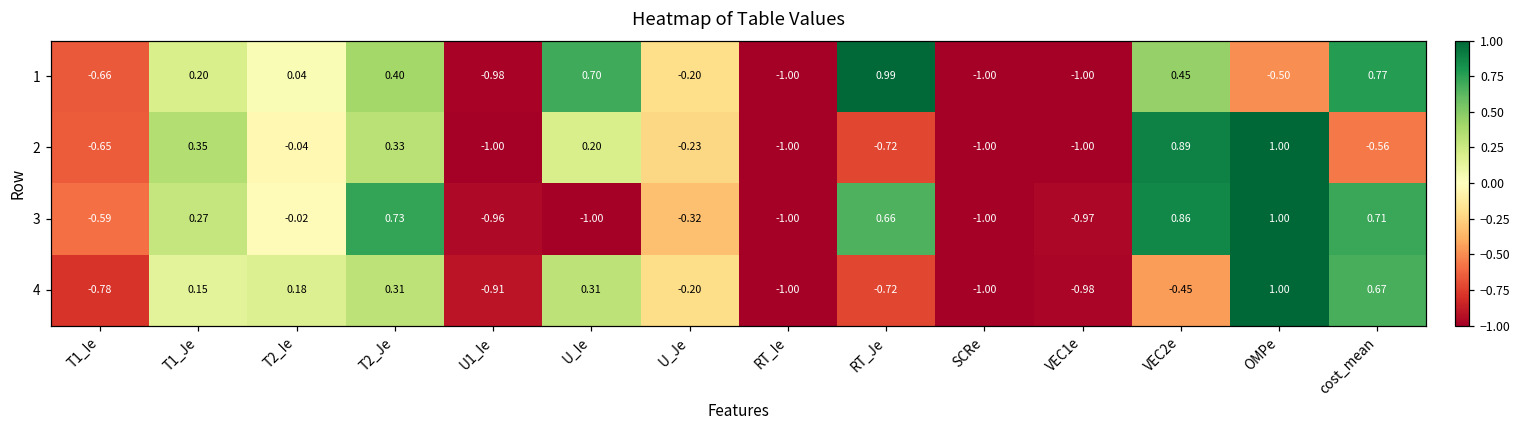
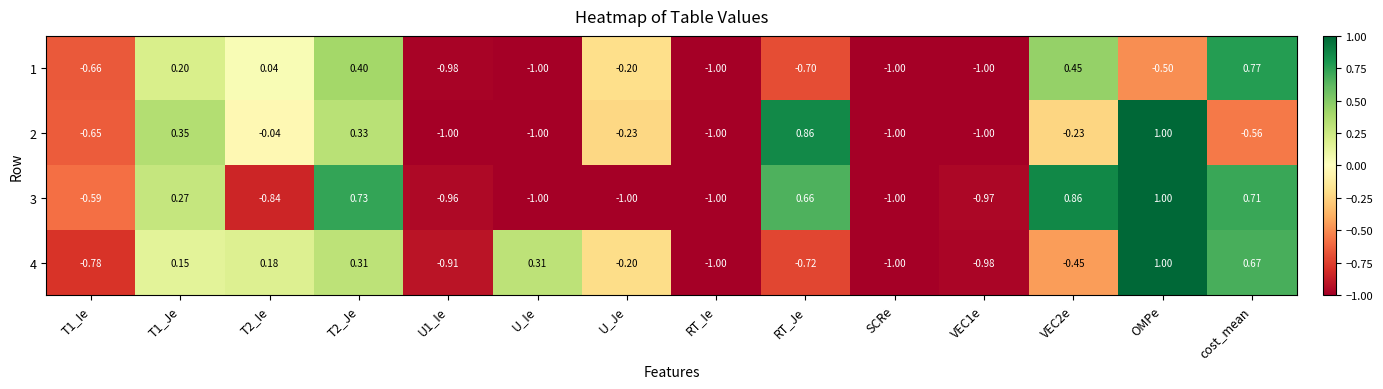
1, U_Ie: 0.70 -> -1.00
1, RT_Je: 0.99 -> -0.70
2, U_Ie: 0.20 -> -1.00
2, RT_Je: -0.72 -> 0.86
2, VEC2e: 0.89 -> -0.23
3, T2_Ie: -0.02 -> -0.84
3, U_Je: -0.32 -> -1.00
